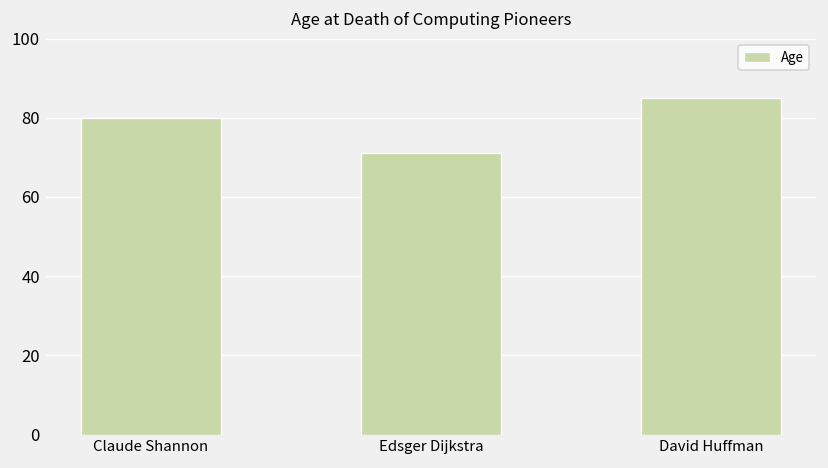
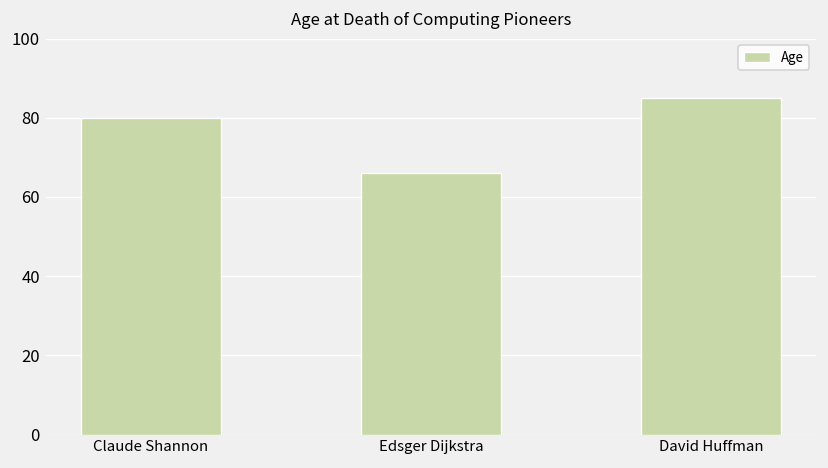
Edsger Dijkstra: 71 -> 66
